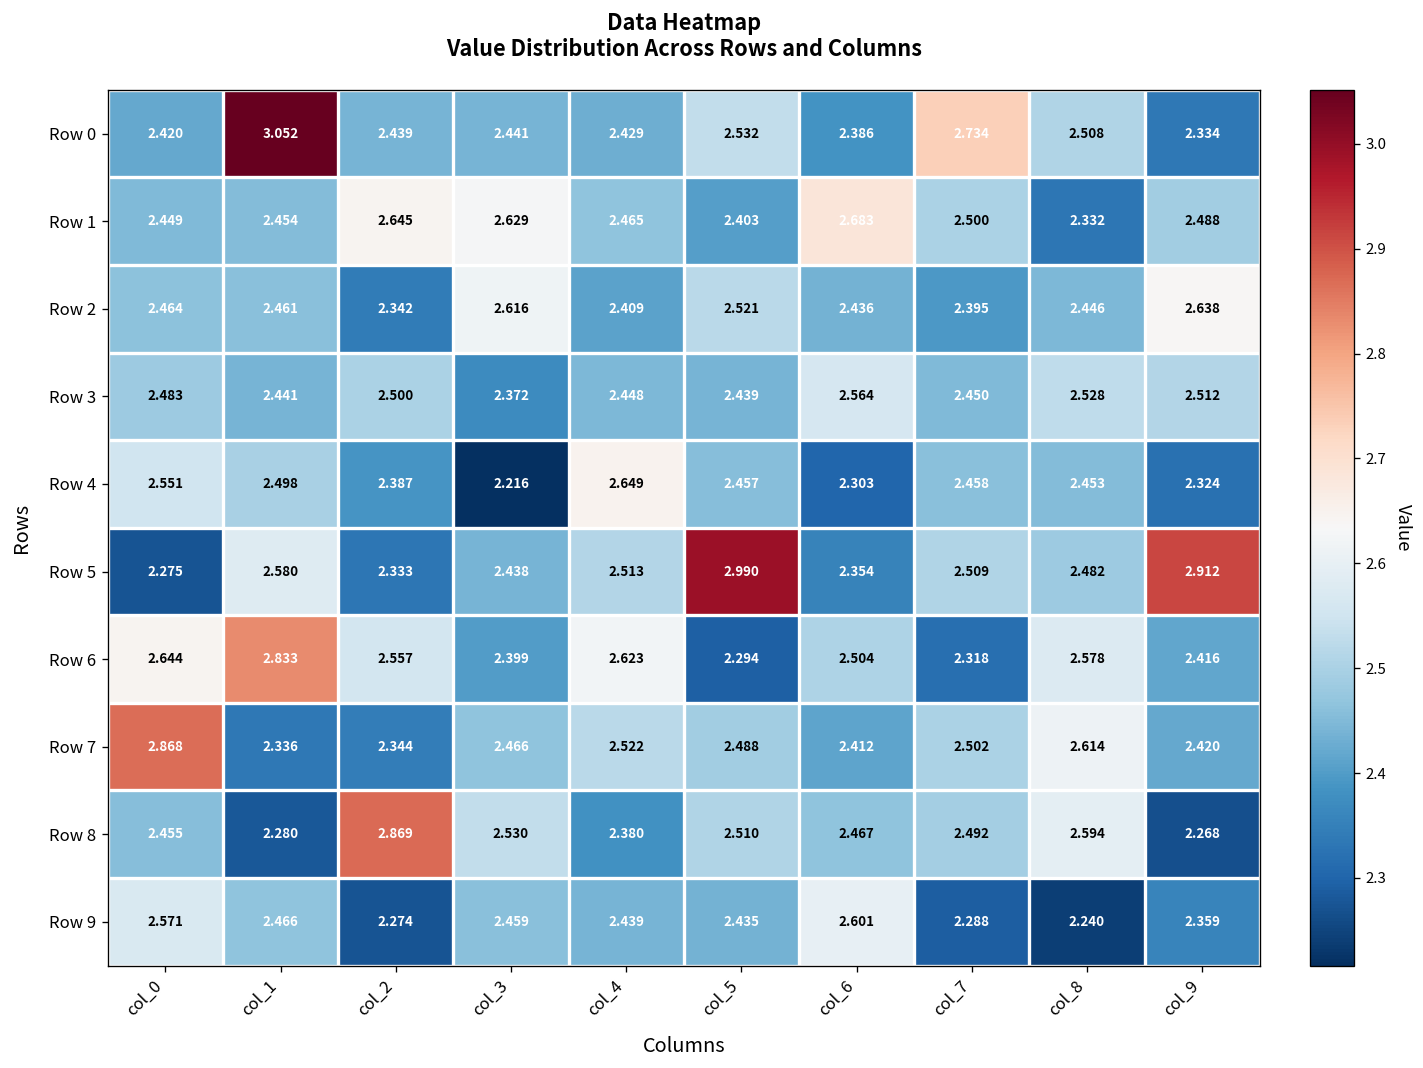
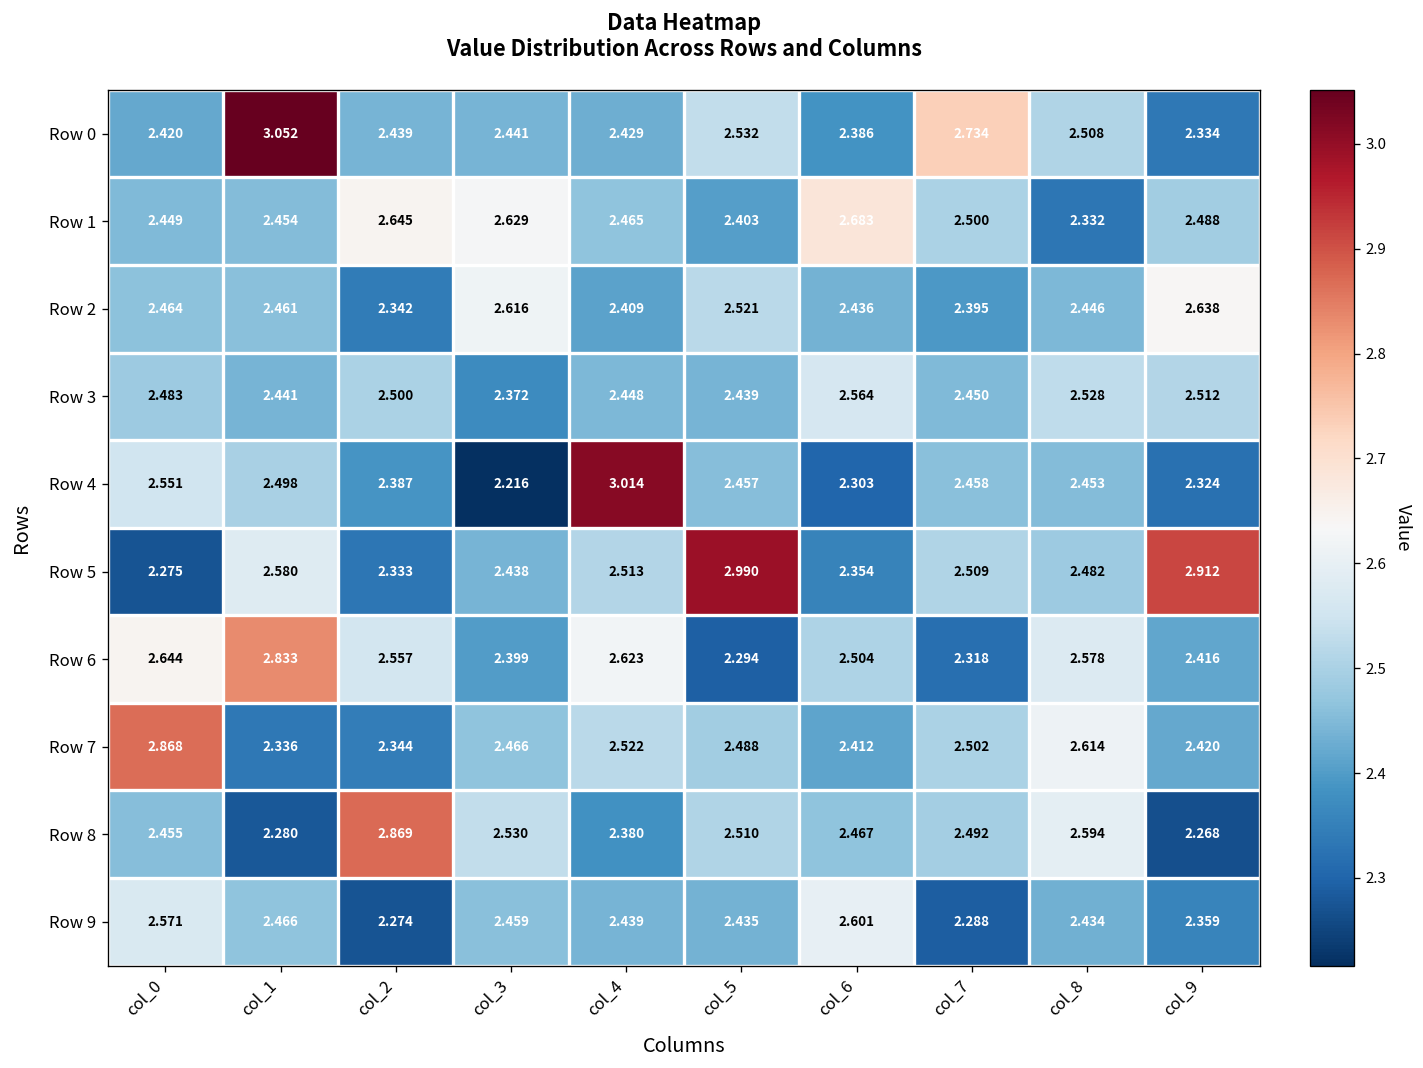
Row 4, col_4: 2.649 -> 3.014
Row 9, col_8: 2.240 -> 2.434
